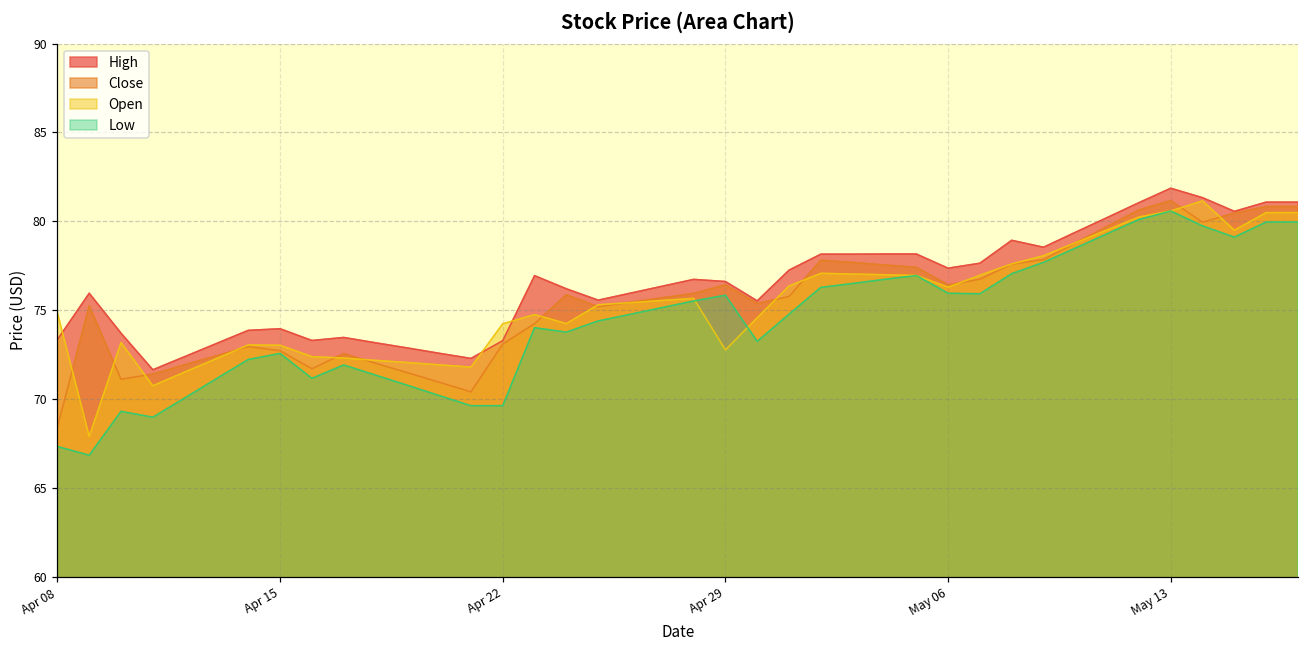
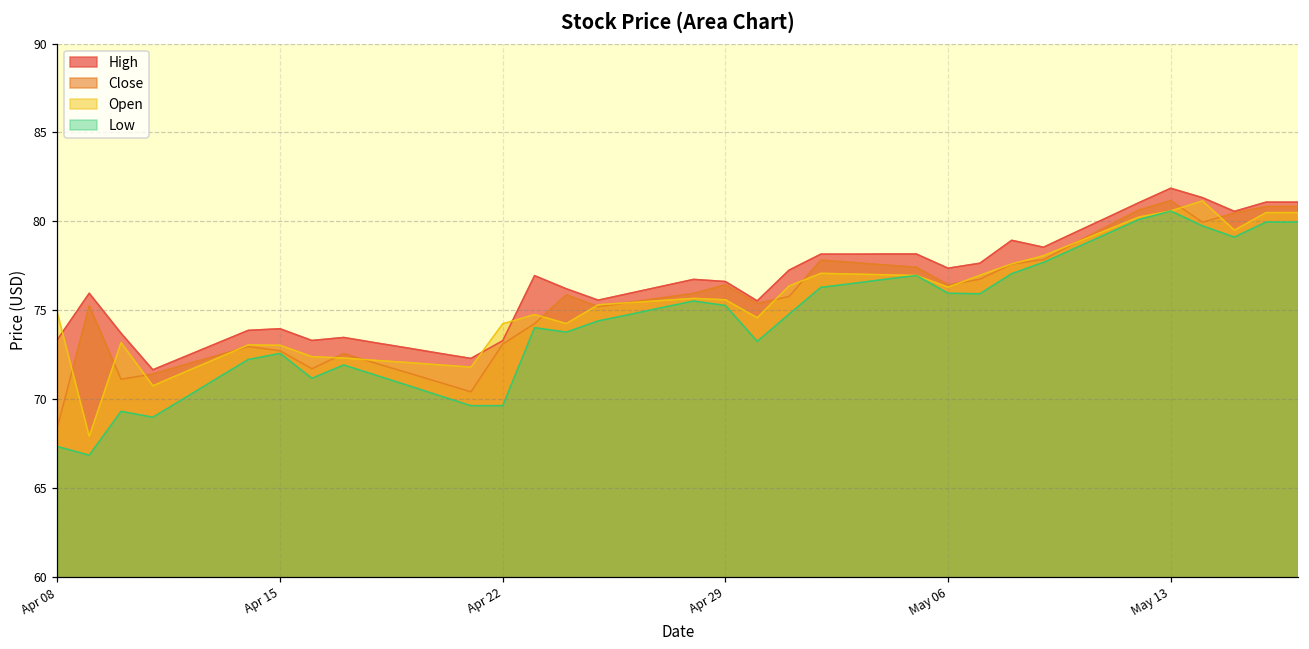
Open, Apr 29: 72.8 -> 75.6
Low, Apr 29: 75.8 -> 75.3
